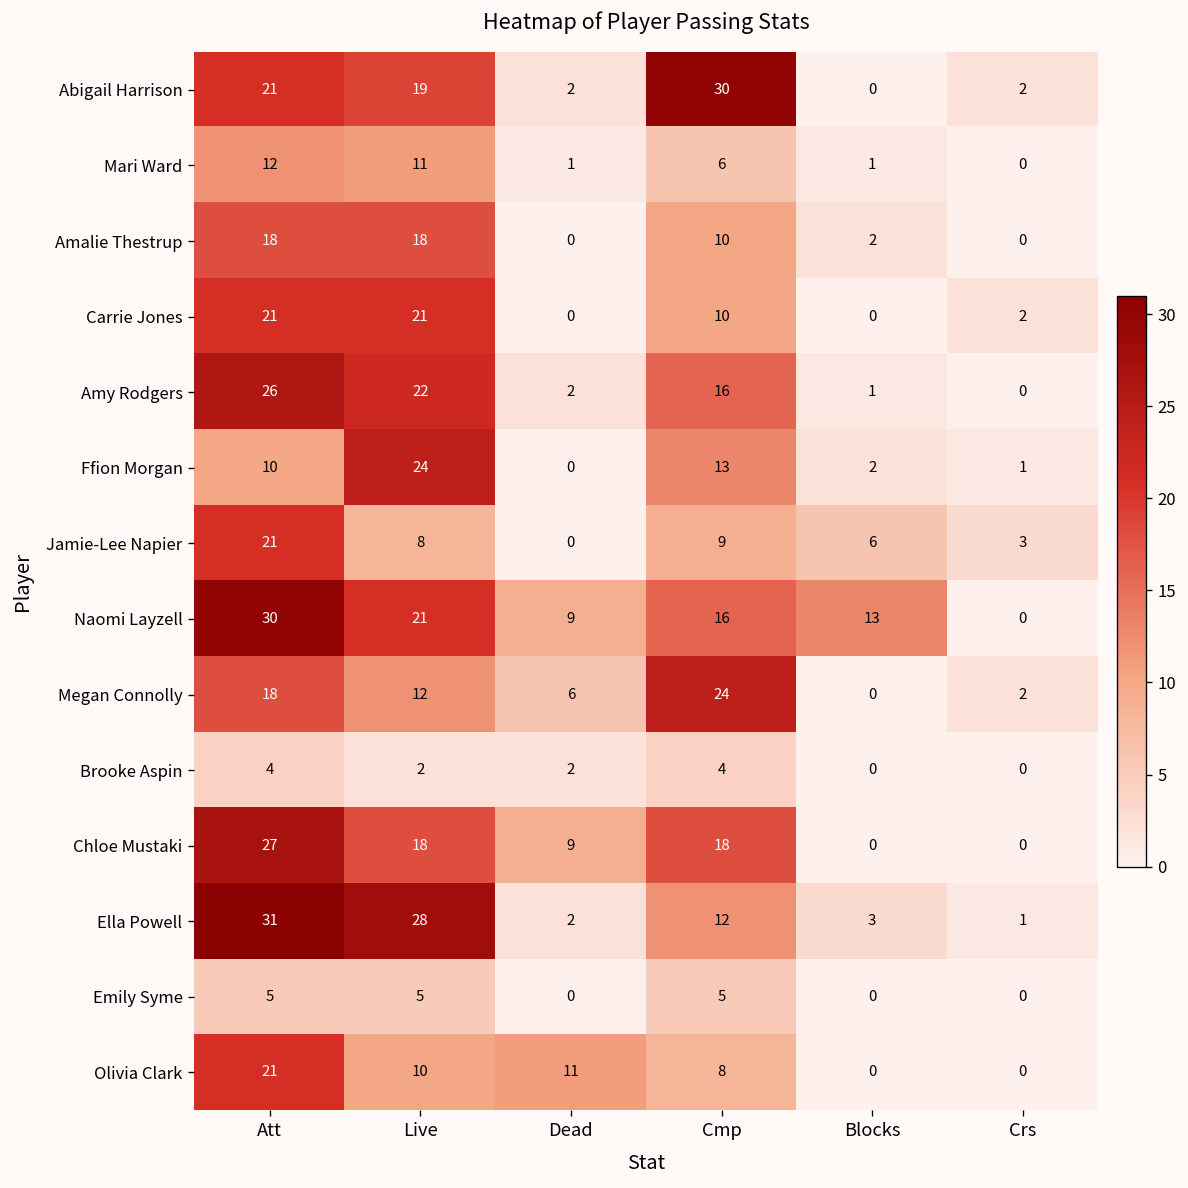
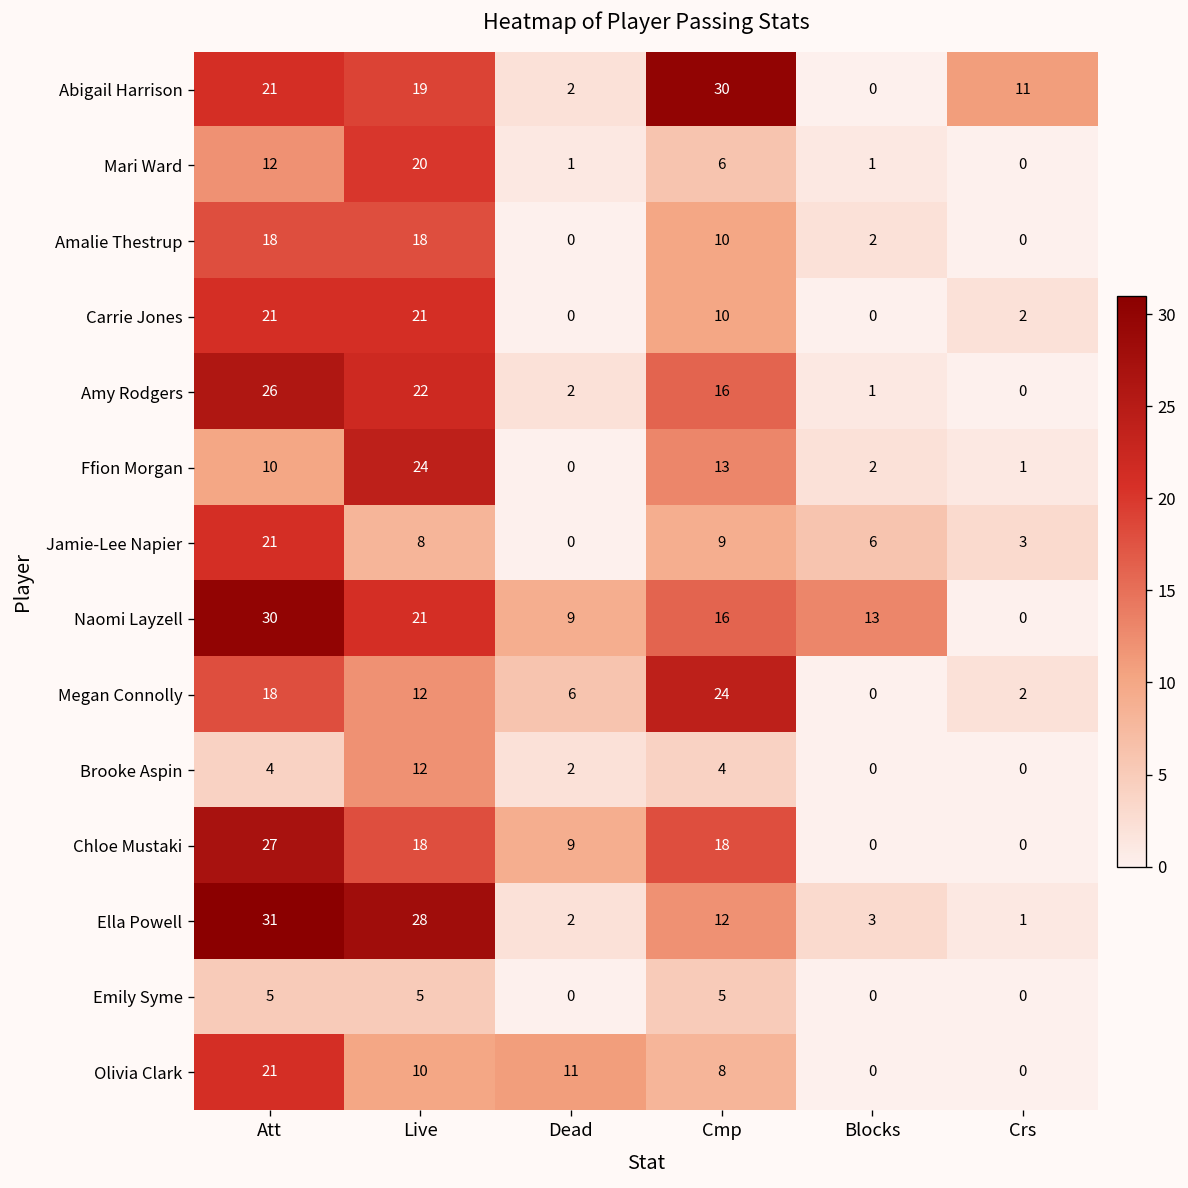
Abigail Harrison, Crs: 2 -> 11
Mari Ward, Live: 11 -> 20
Brooke Aspin, Live: 2 -> 12
